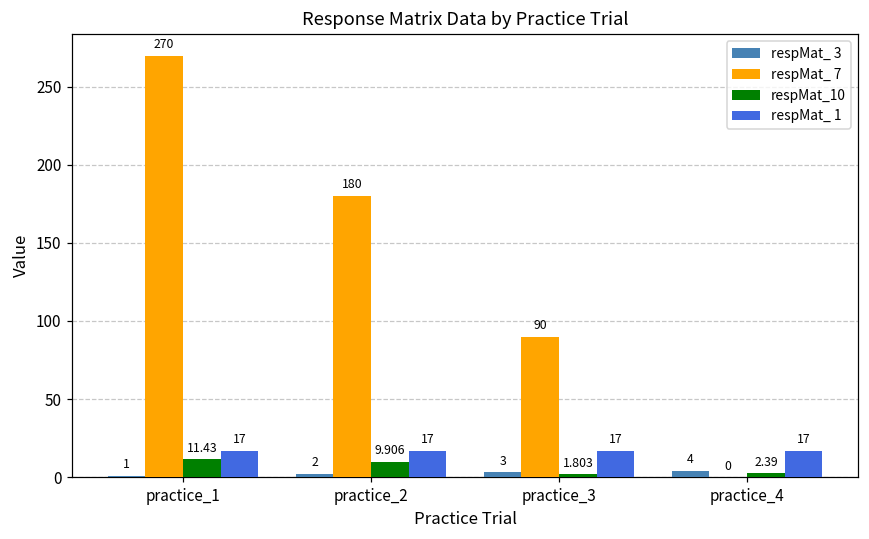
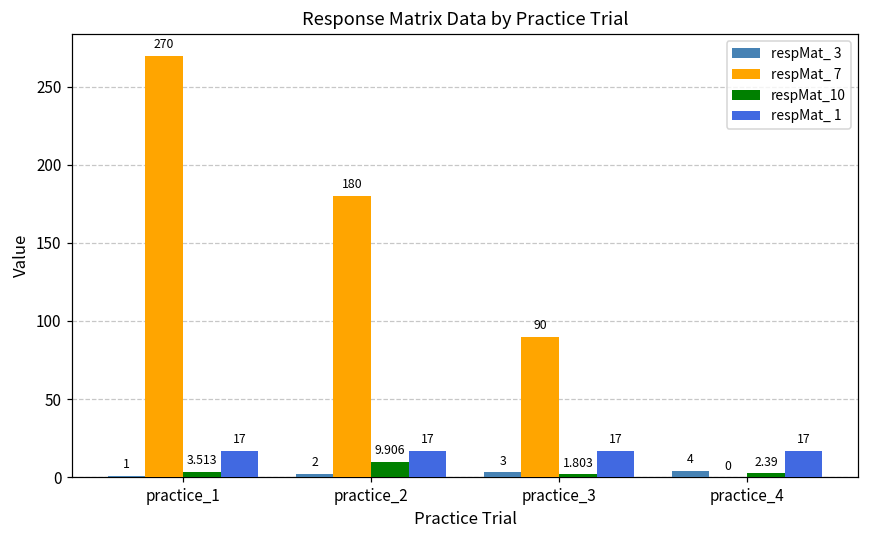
respMat_10, practice_1: 11.43 -> 3.513
